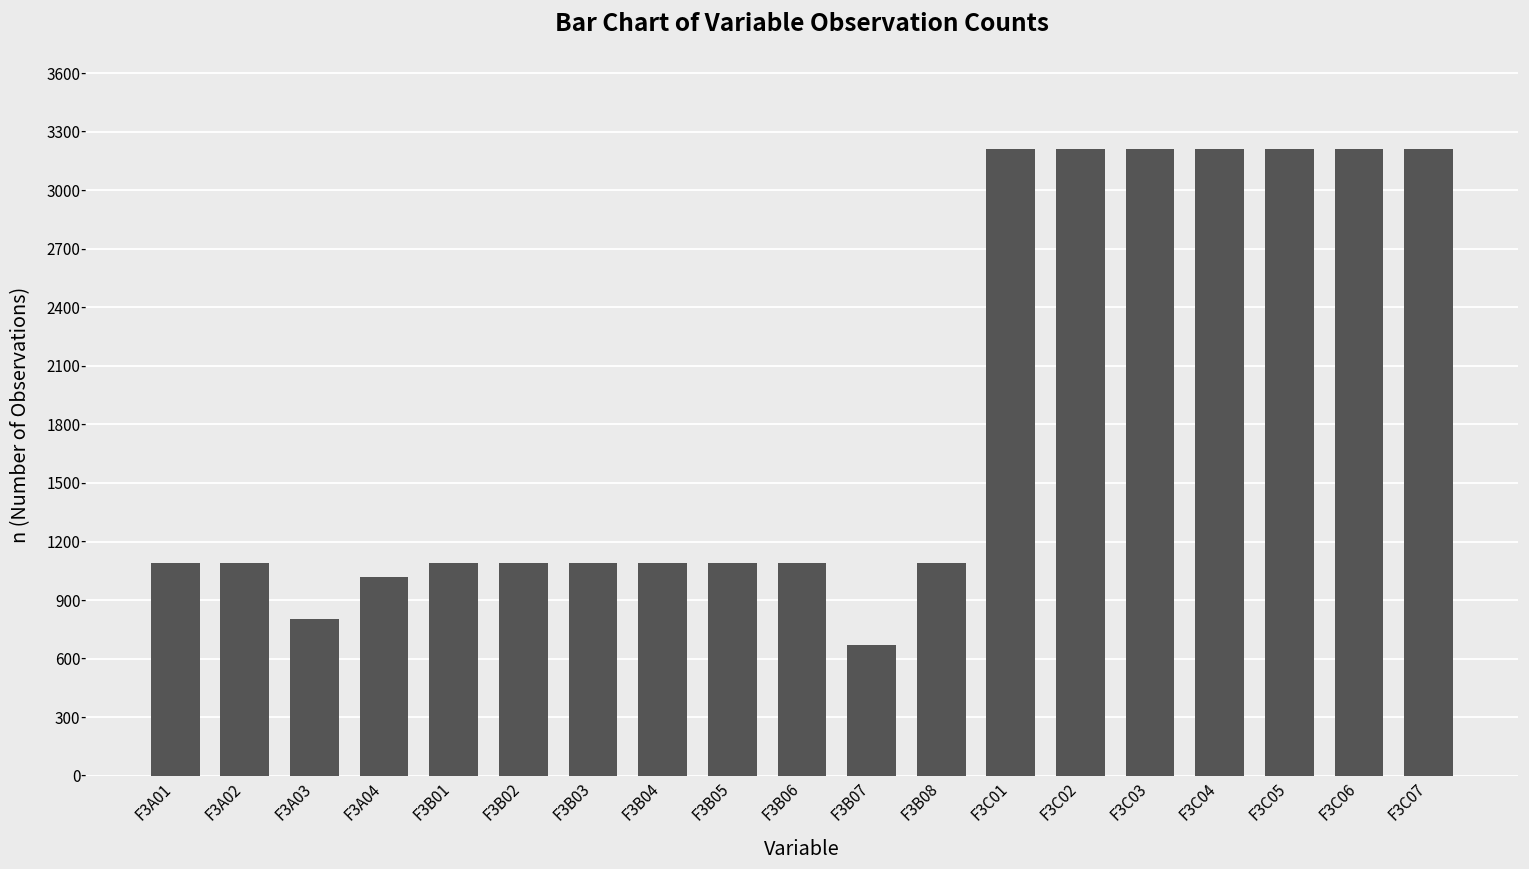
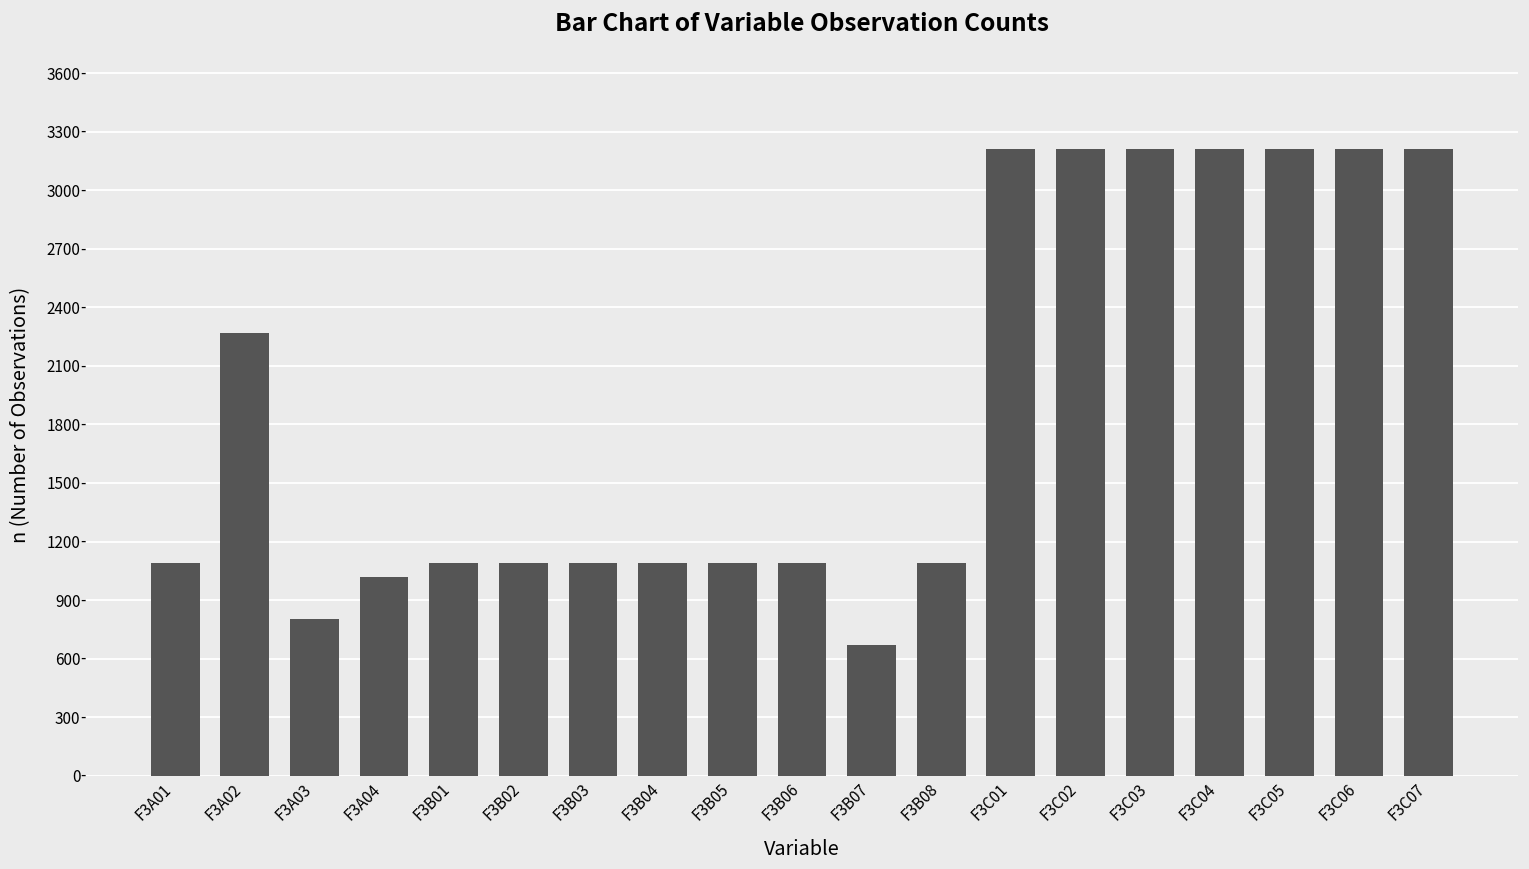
F3A02: 1090 -> 2270
